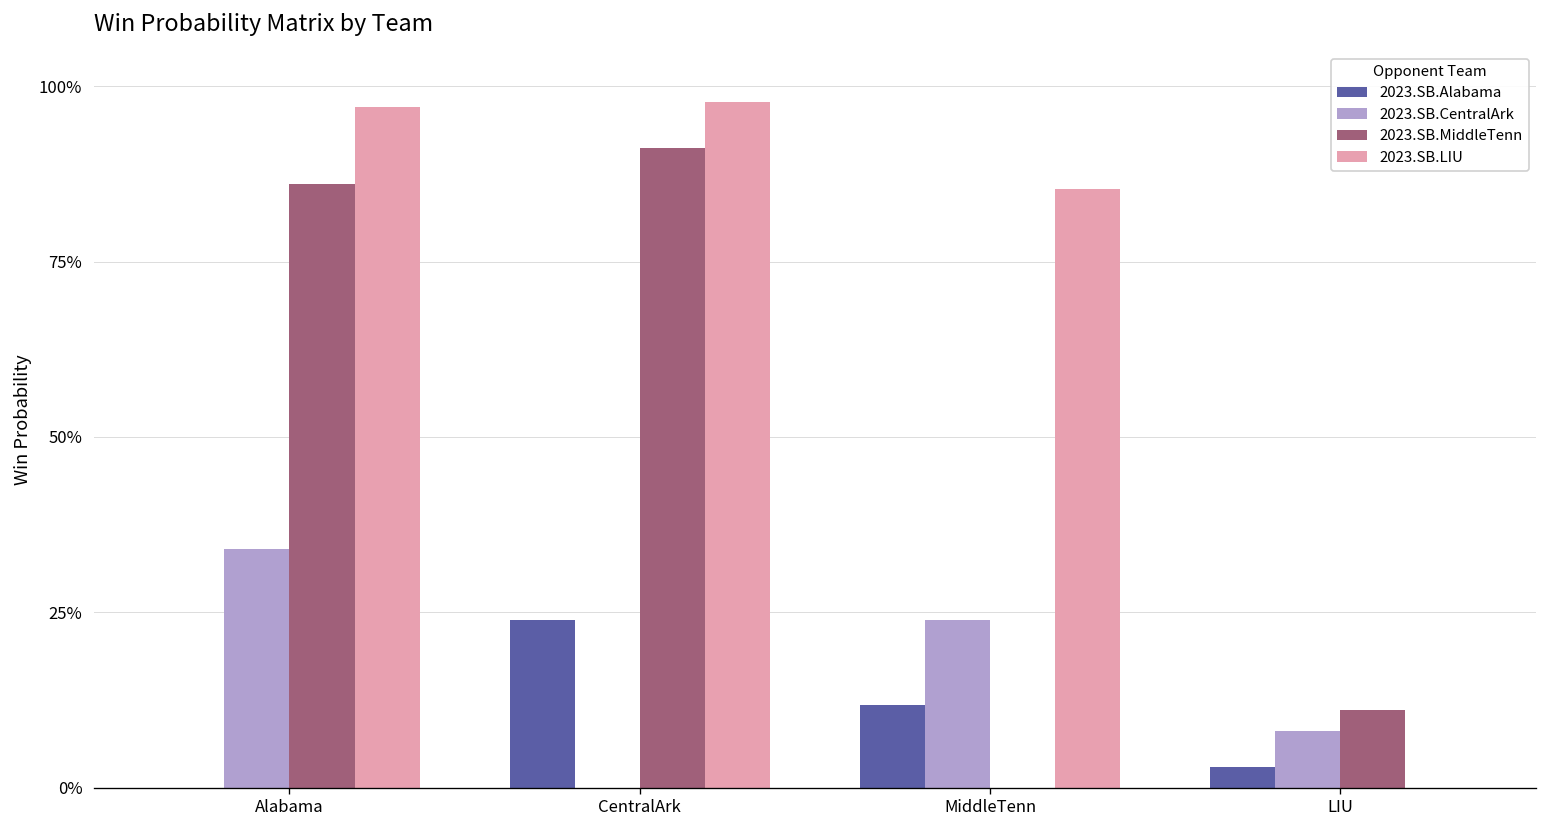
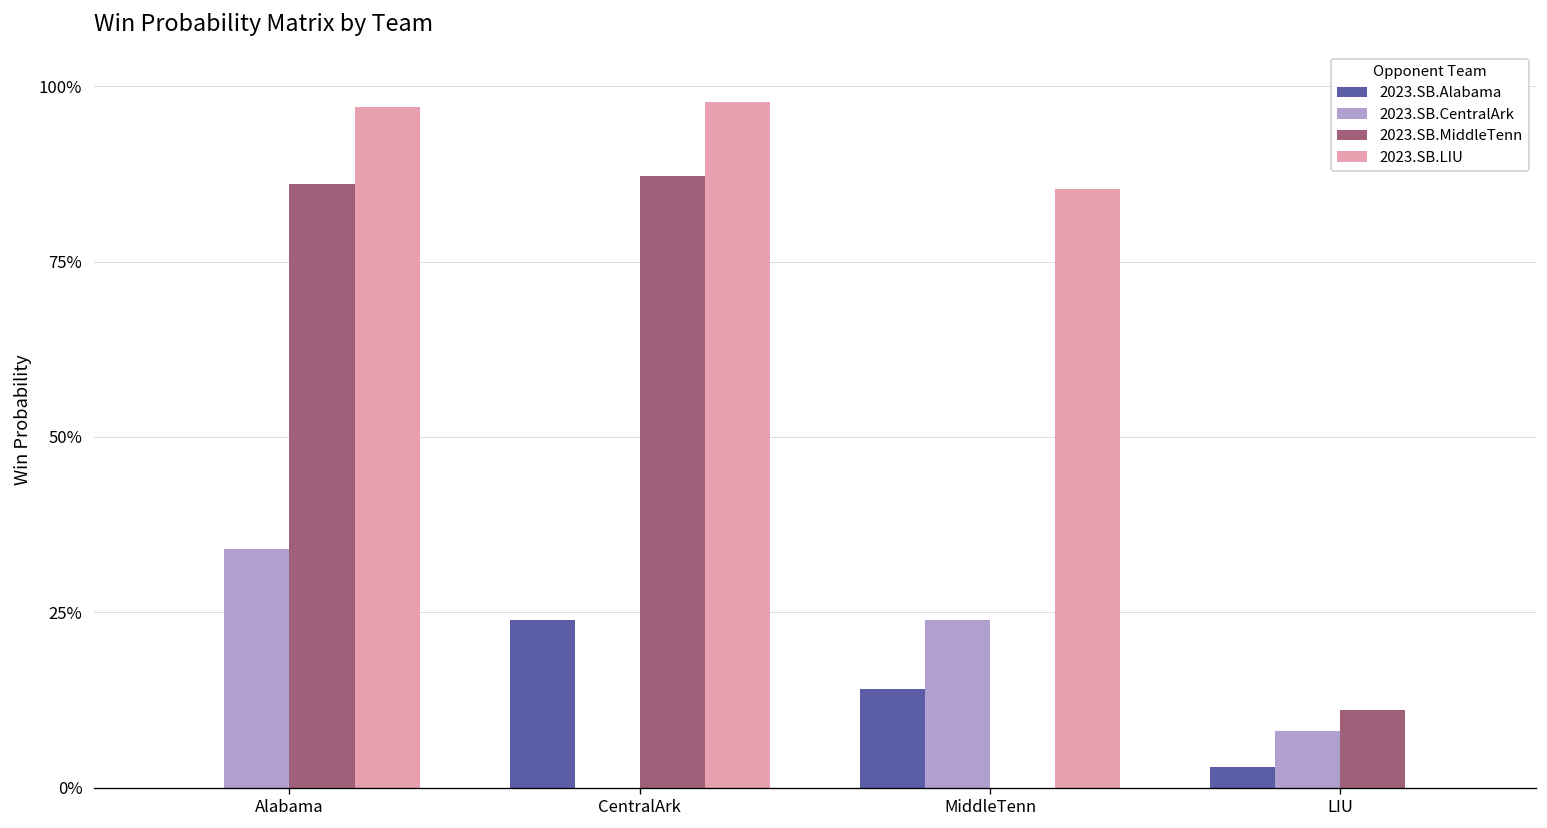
2023.SB.MiddleTenn, CentralArk: 91% -> 87%
2023.SB.Alabama, MiddleTenn: 12% -> 14%
